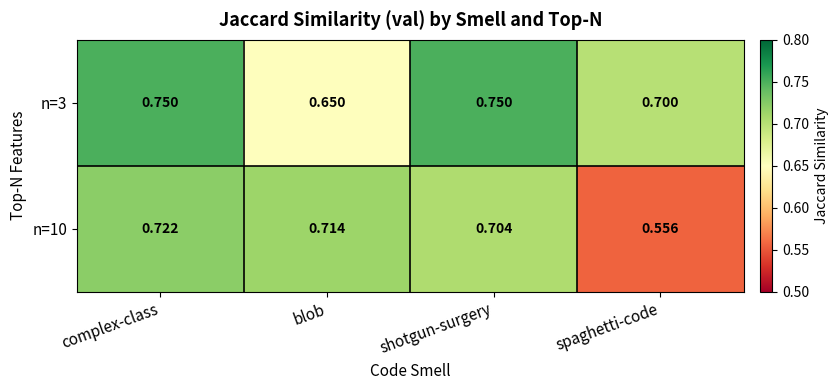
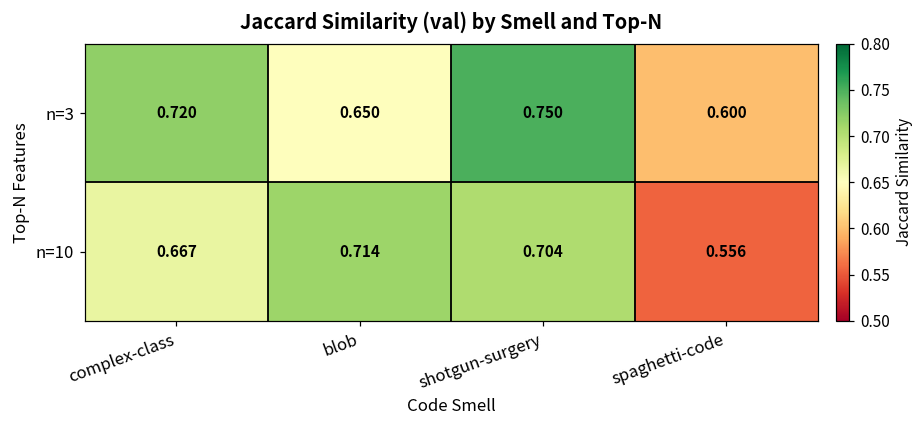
n=3, complex-class: 0.750 -> 0.720
n=3, spaghetti-code: 0.700 -> 0.600
n=10, complex-class: 0.722 -> 0.667
